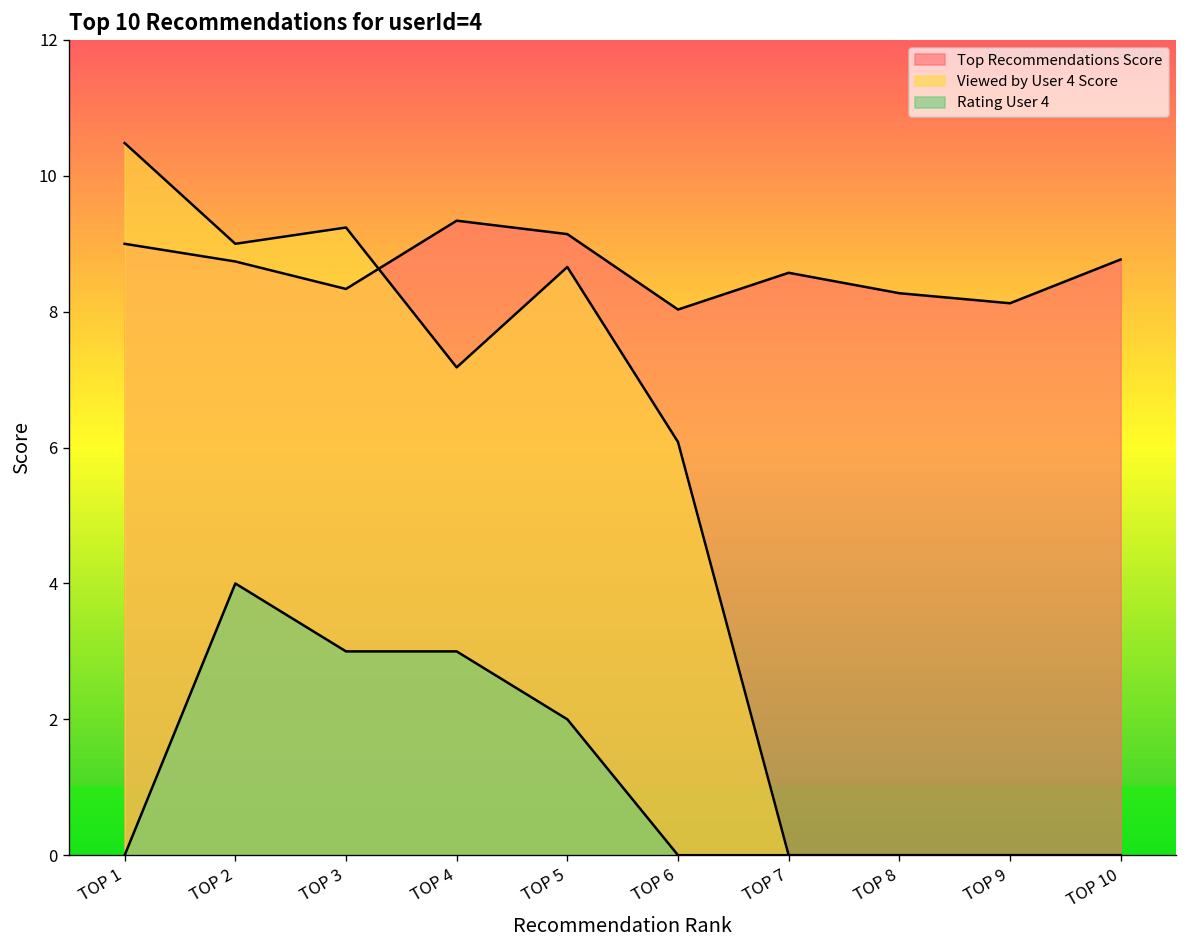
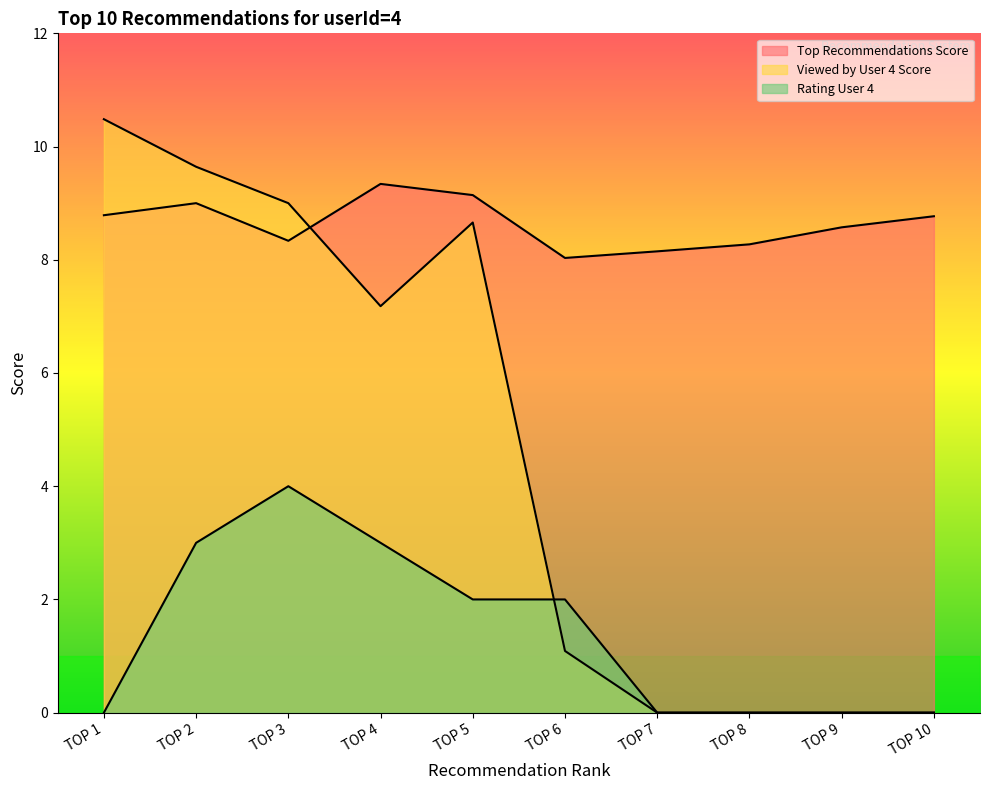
Top Recommendations Score, TOP 1: 9.0 -> 8.8
Top Recommendations Score, TOP 2: 8.7 -> 9.0
Viewed by User 4 Score, TOP 2: 9.0 -> 9.6
Rating User 4, TOP 2: 4 -> 3
Viewed by User 4 Score, TOP 3: 9.2 -> 9.0
Rating User 4, TOP 3: 3 -> 4
Viewed by User 4 Score, TOP 6: 6.1 -> 1.1
Rating User 4, TOP 6: 0 -> 2
Top Recommendations Score, TOP 7: 8.6 -> 8.1
Top Recommendations Score, TOP 9: 8.1 -> 8.6
